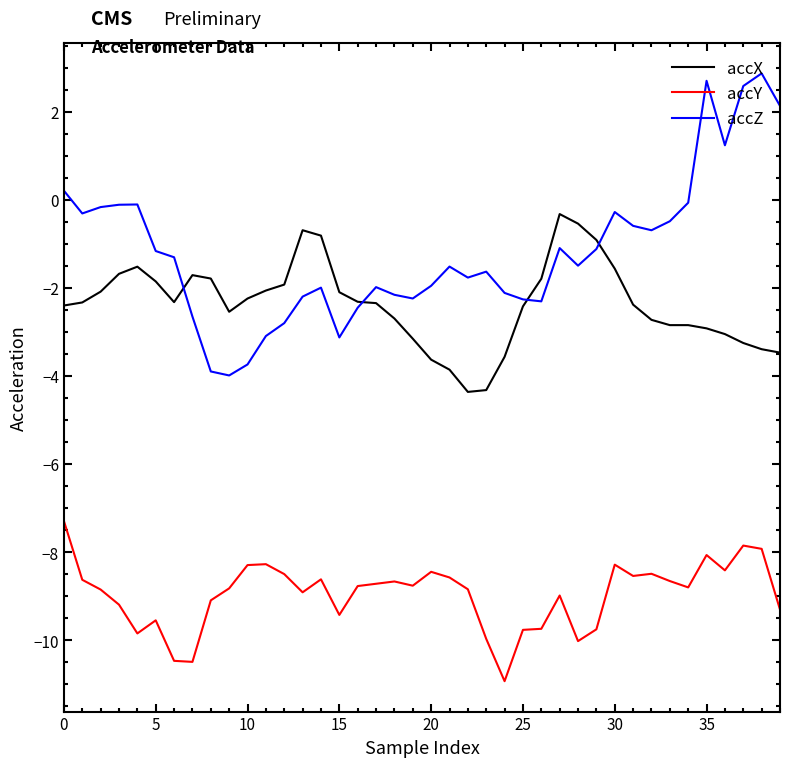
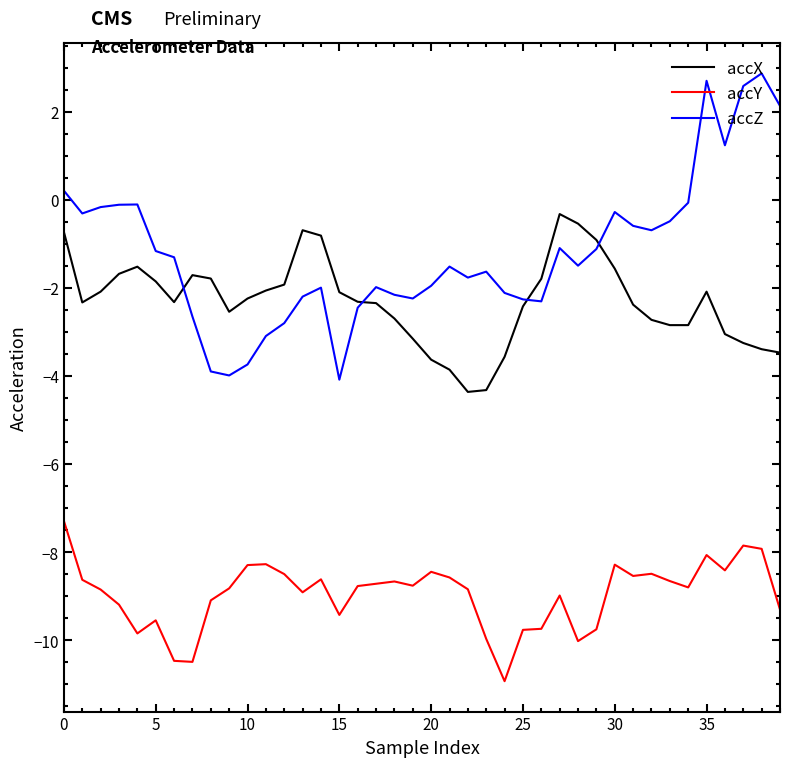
accX, 0: -2.4 -> -0.7
accZ, 15: -3.1 -> -4.1
accX, 35: -2.9 -> -2.1
